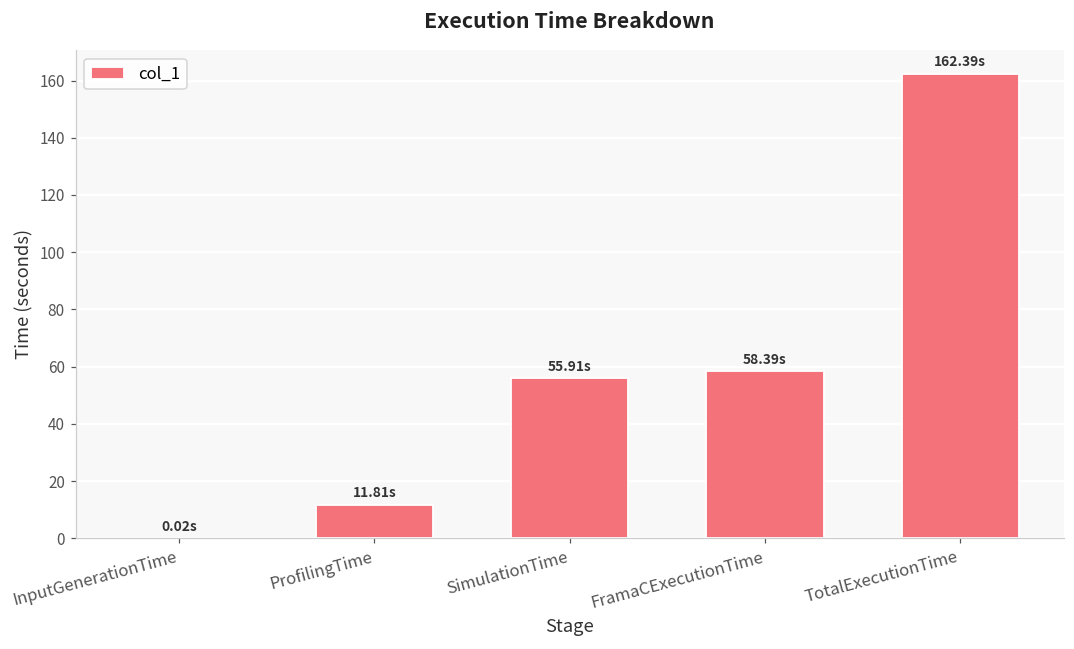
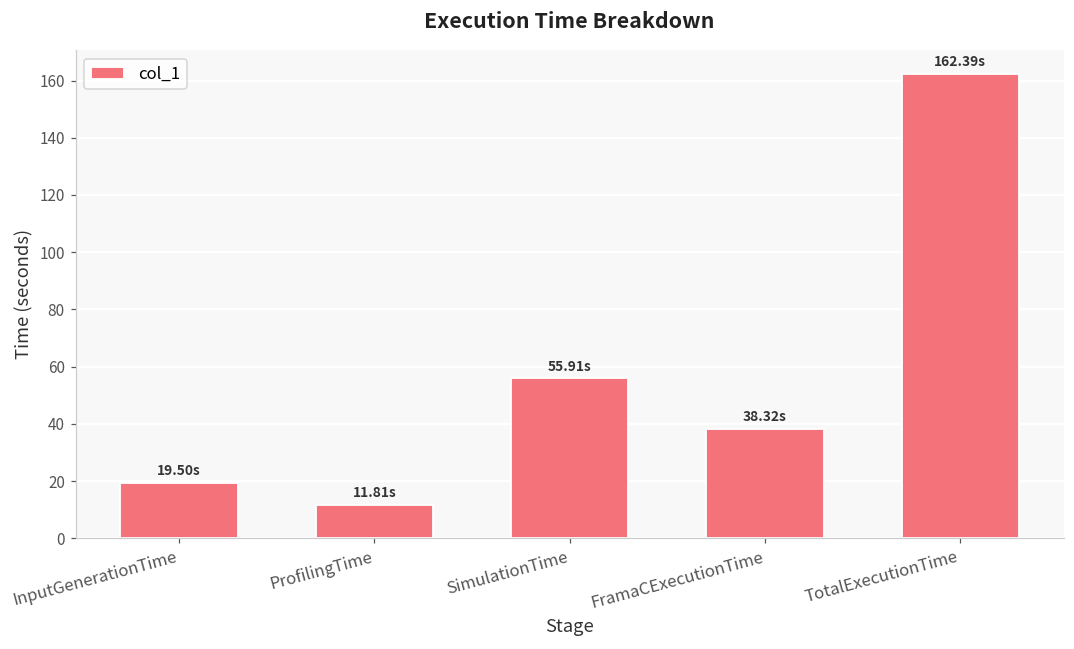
InputGenerationTime: 0.02s -> 19.50s
FramaCExecutionTime: 58.39s -> 38.32s
